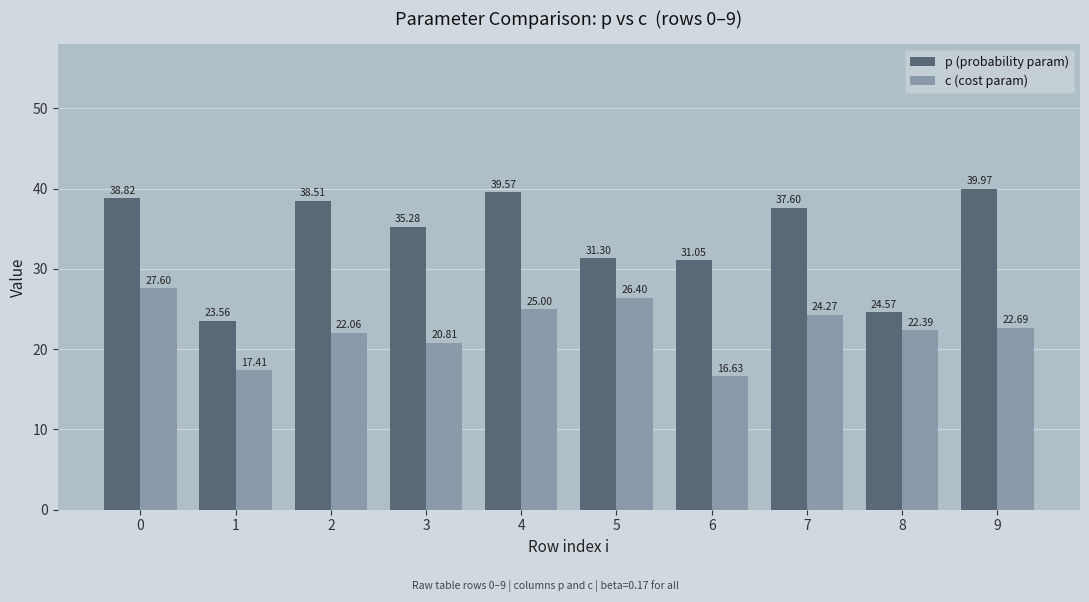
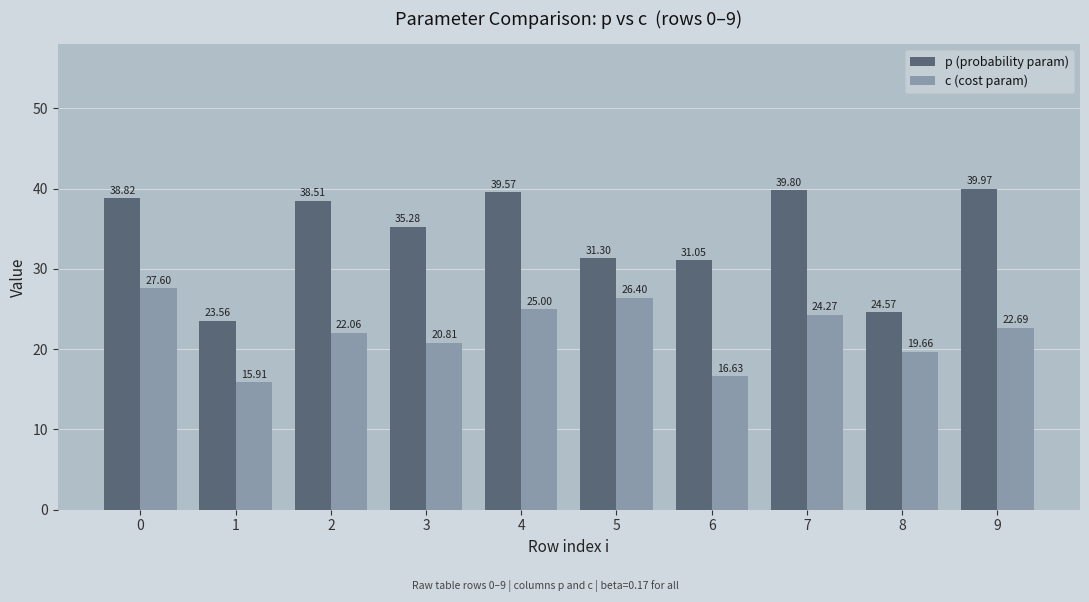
c (cost param), 1: 17.41 -> 15.91
p (probability param), 7: 37.60 -> 39.80
c (cost param), 8: 22.39 -> 19.66
